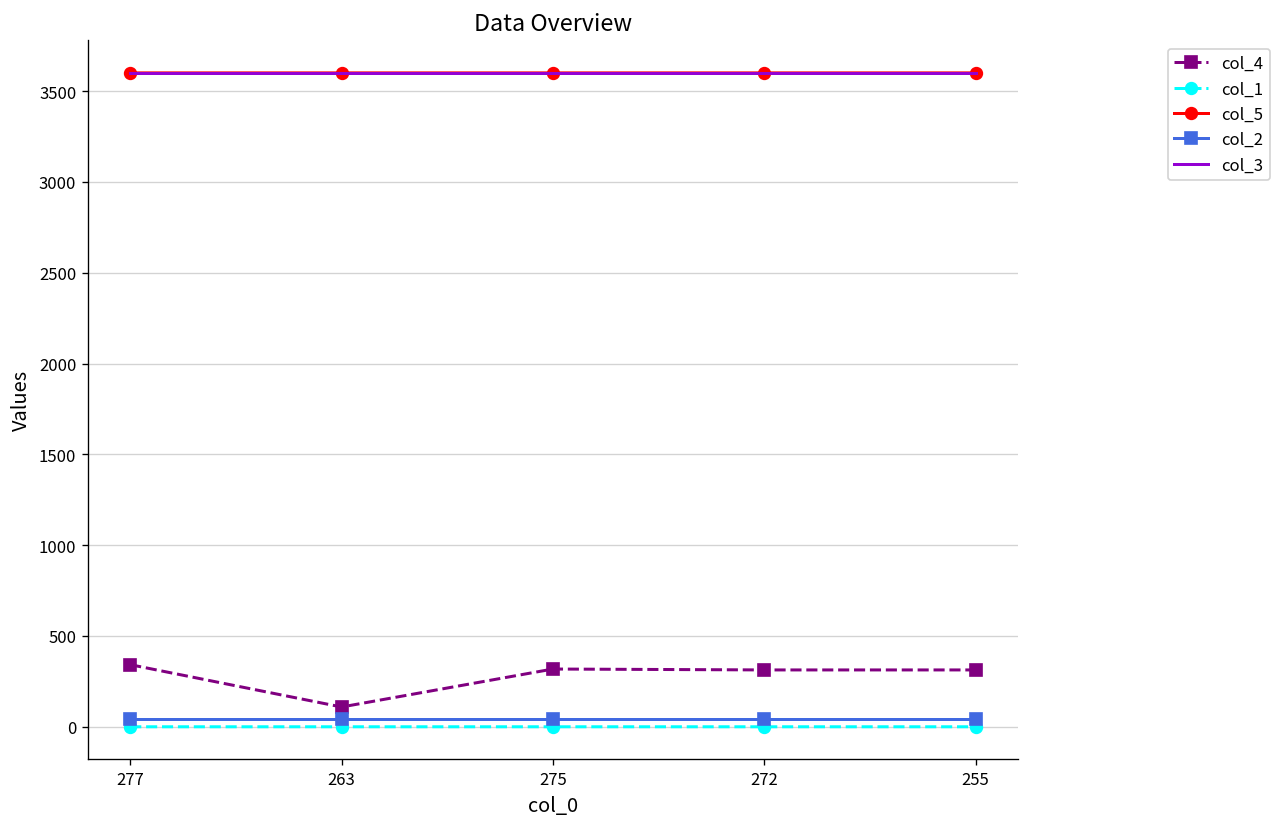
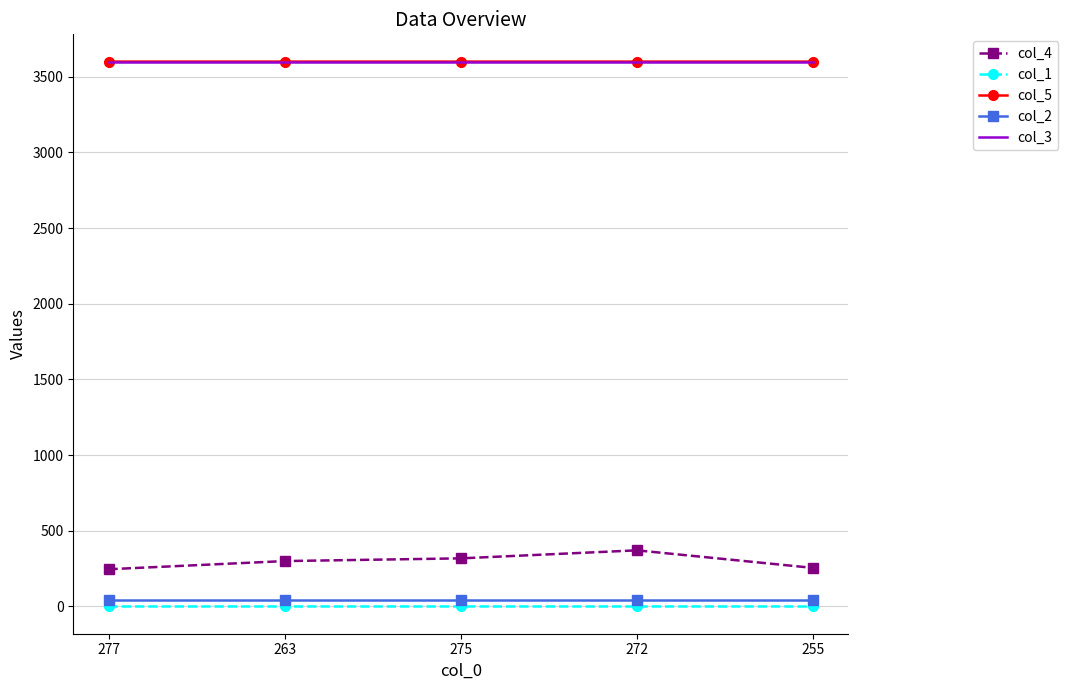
col_4, 277: 340 -> 250
col_4, 263: 110 -> 300
col_4, 272: 310 -> 370
col_4, 255: 310 -> 260
